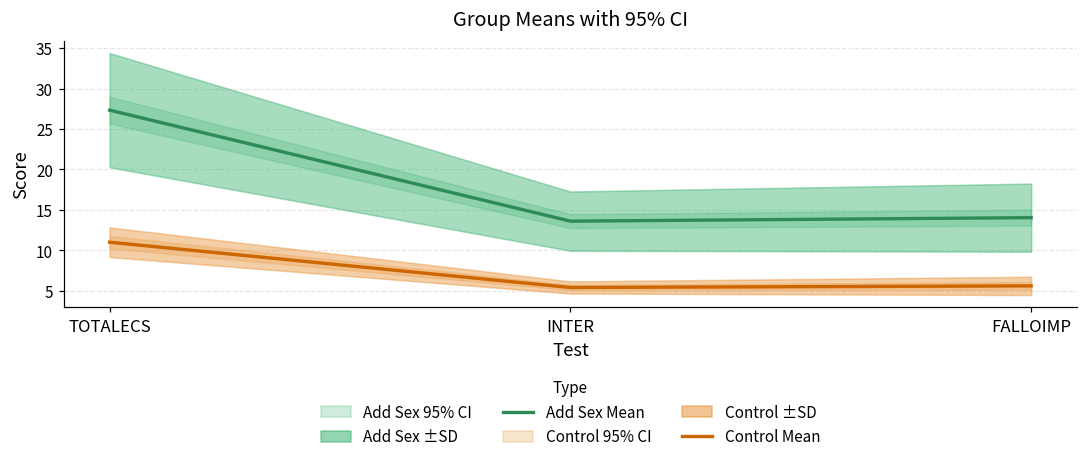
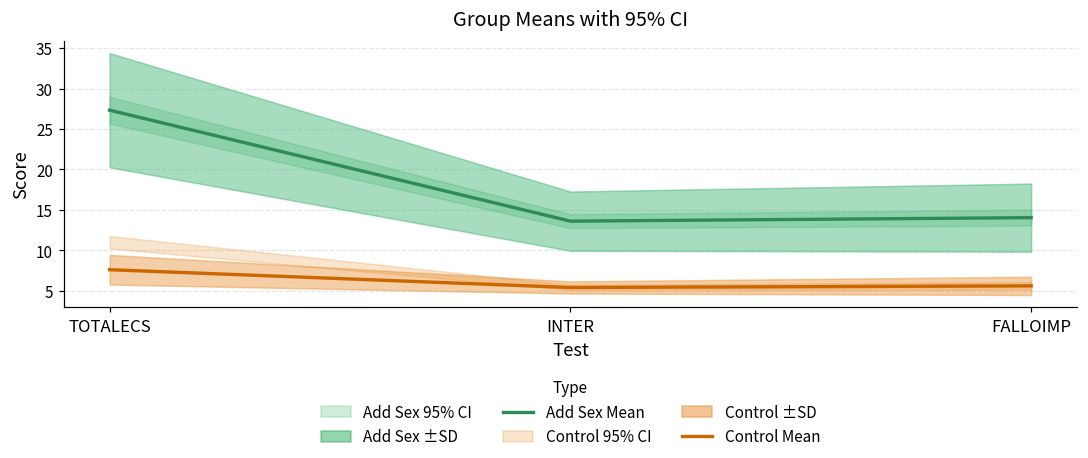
Control Mean, TOTALECS: 11 -> 8
